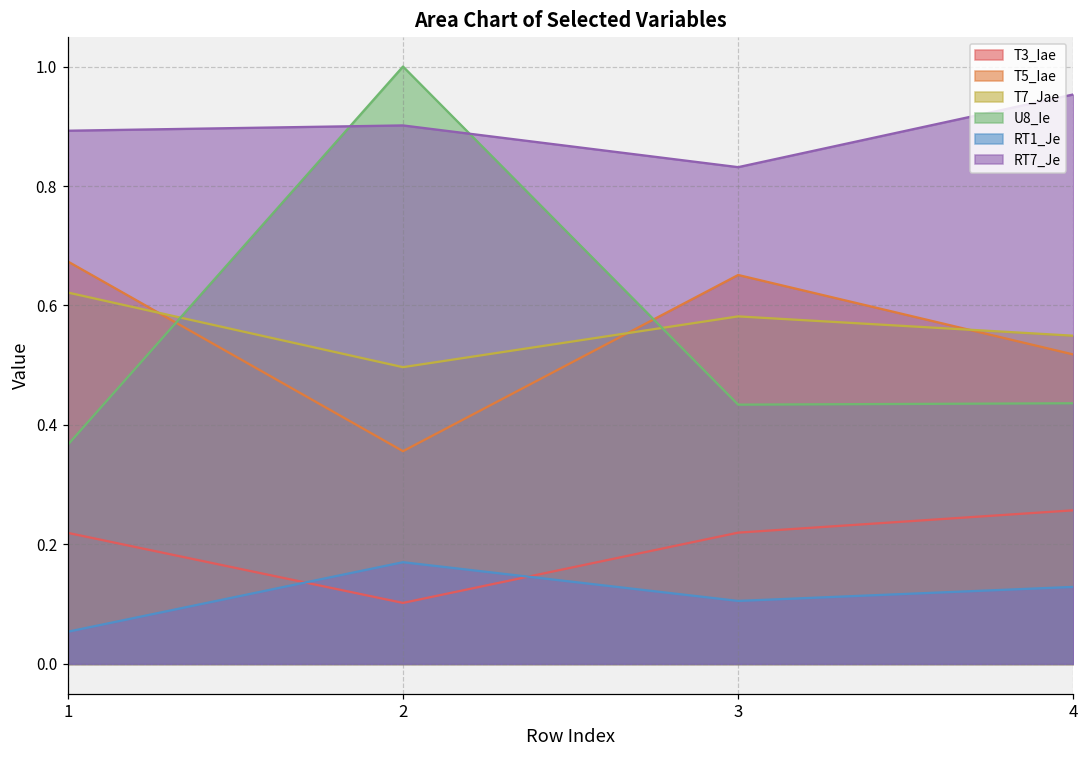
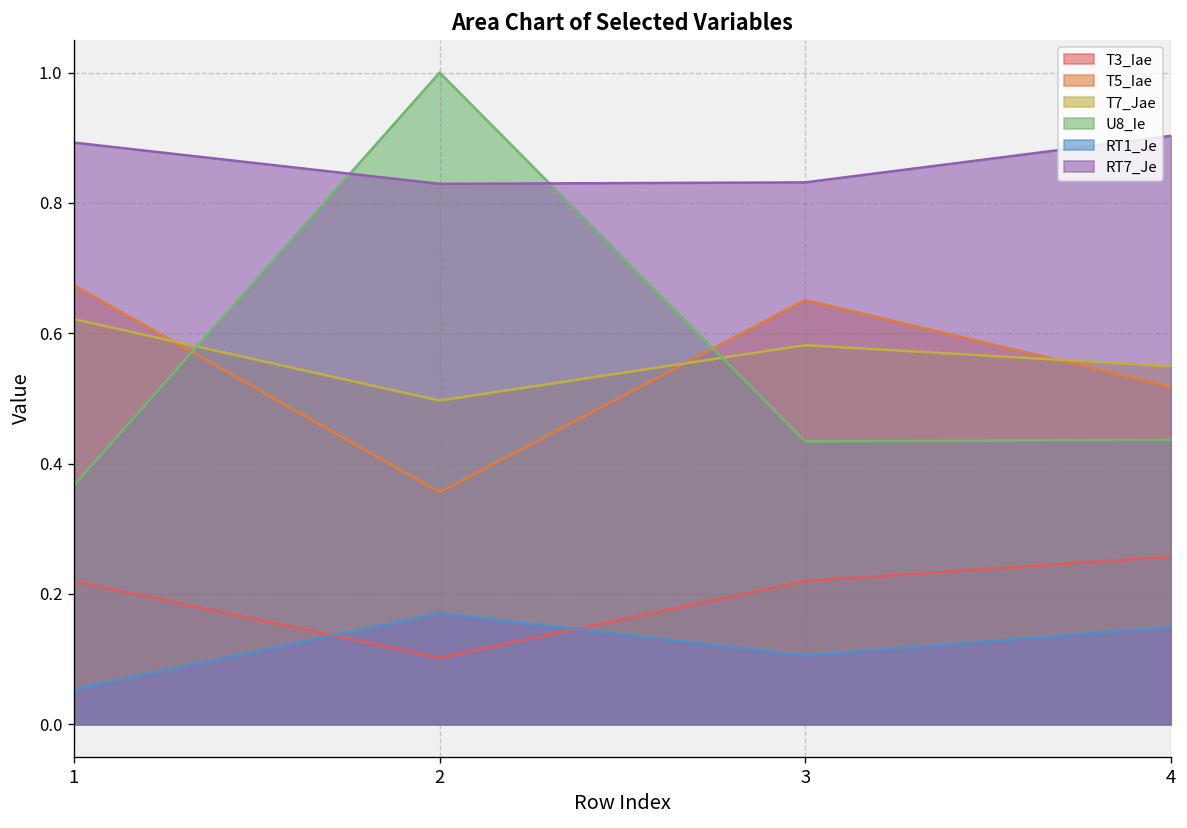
RT7_Je, 2: 0.90 -> 0.83
RT1_Je, 4: 0.13 -> 0.15
RT7_Je, 4: 0.95 -> 0.90
